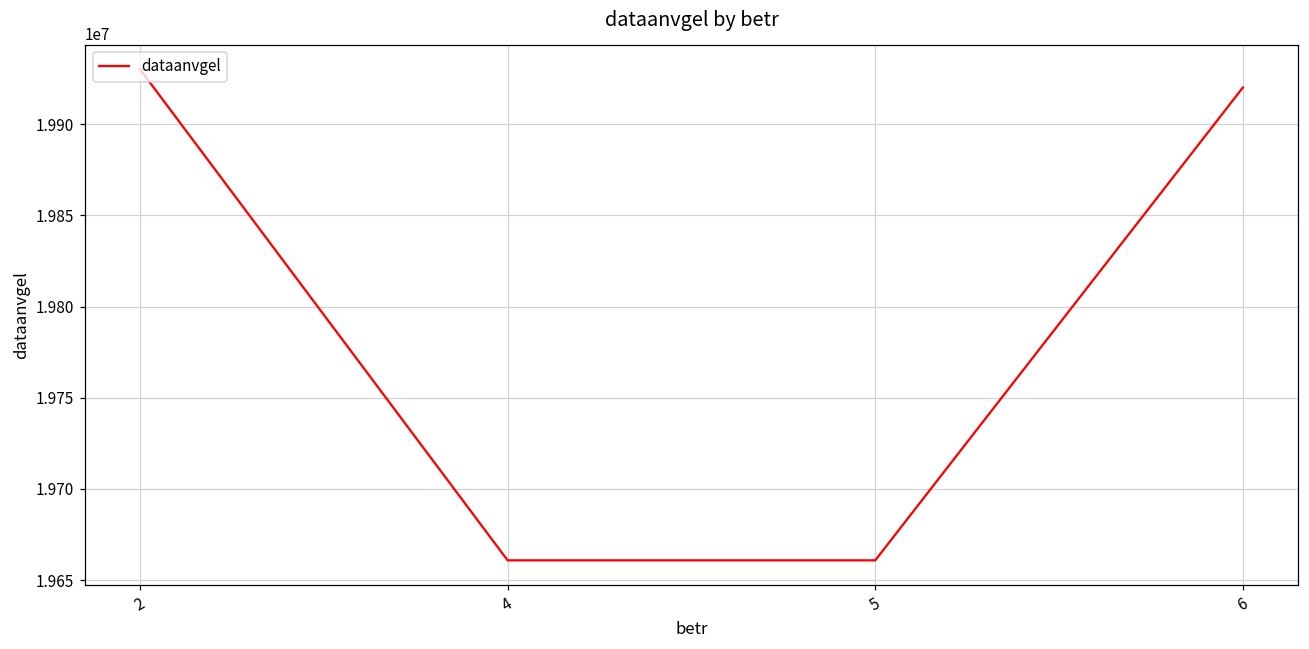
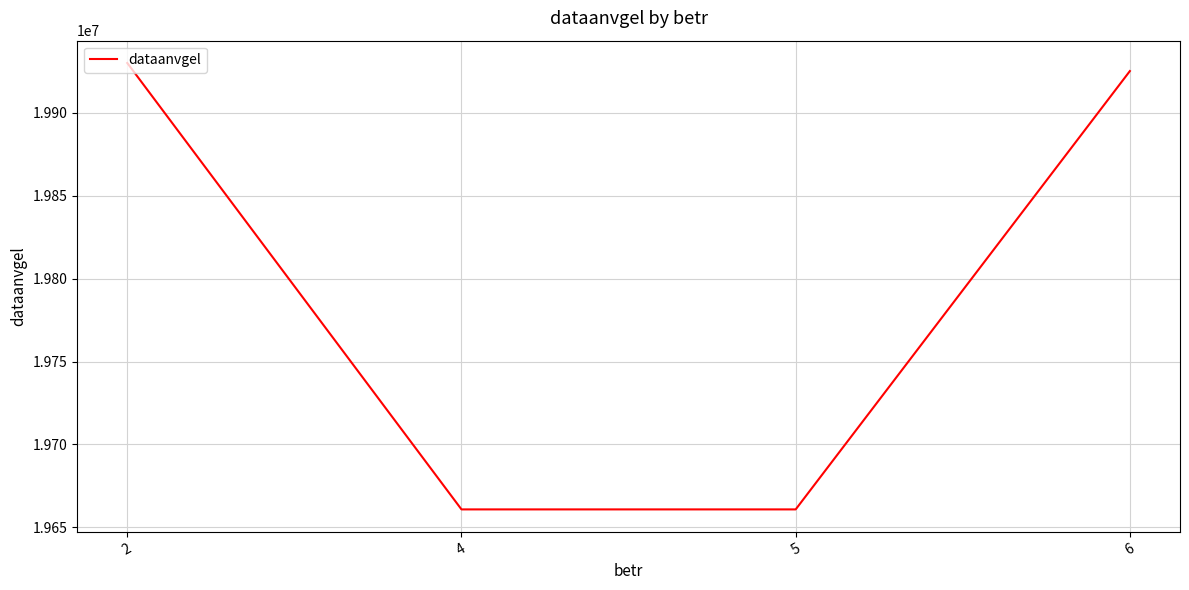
6: 19920000 -> 19925000
